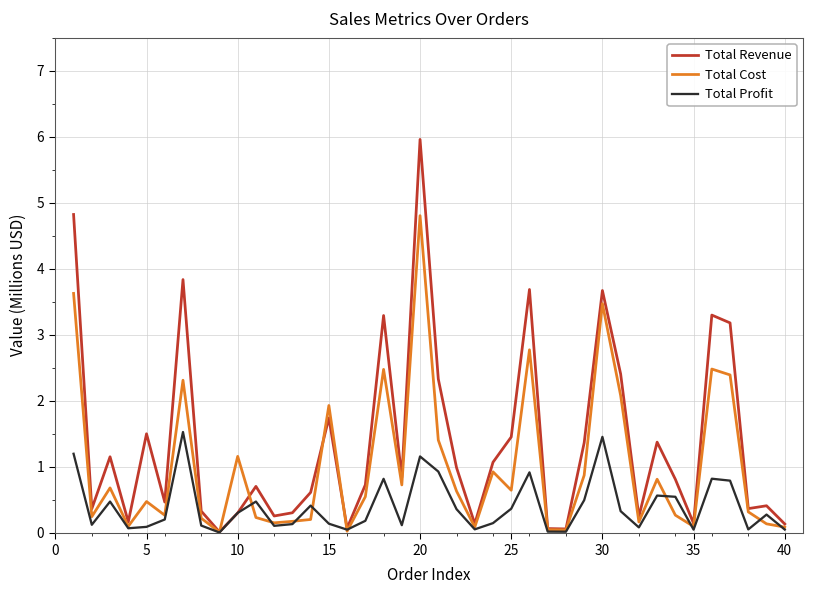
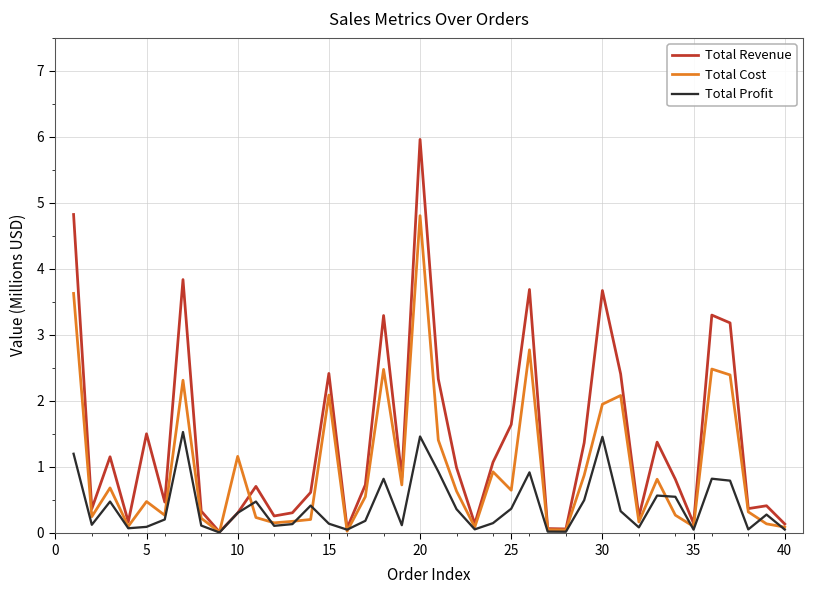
Total Revenue, 15: 1.7 -> 2.4
Total Cost, 15: 1.9 -> 2.1
Total Profit, 20: 1.2 -> 1.5
Total Revenue, 25: 1.4 -> 1.6
Total Cost, 30: 3.5 -> 1.9
